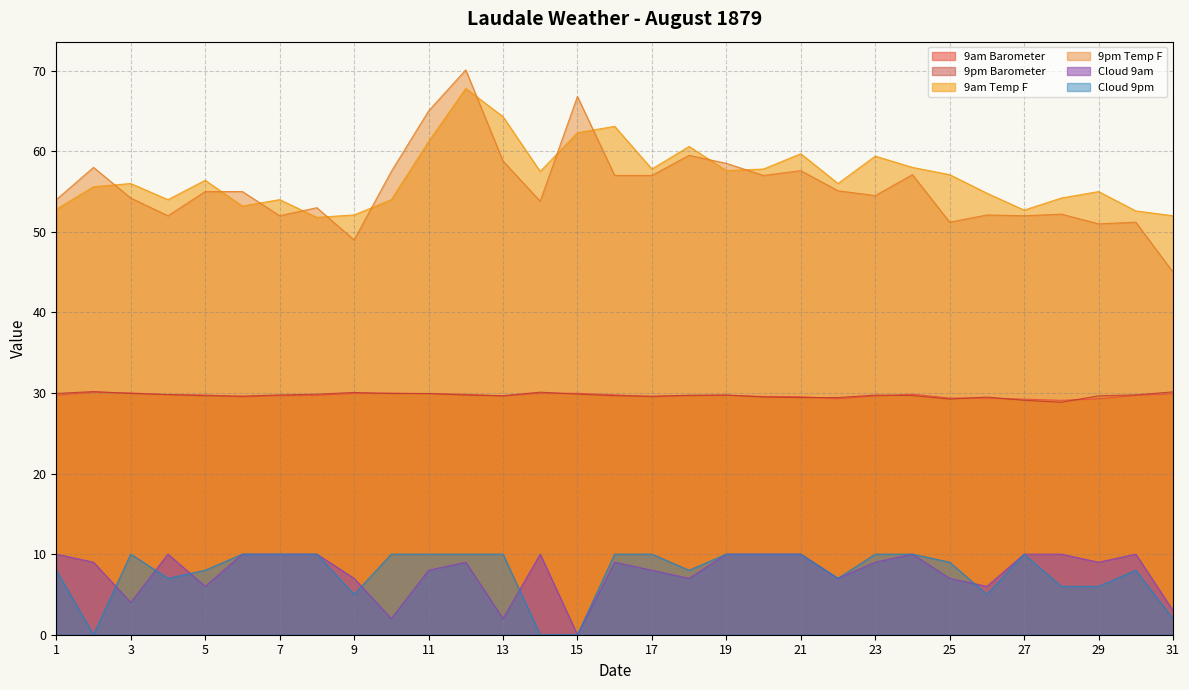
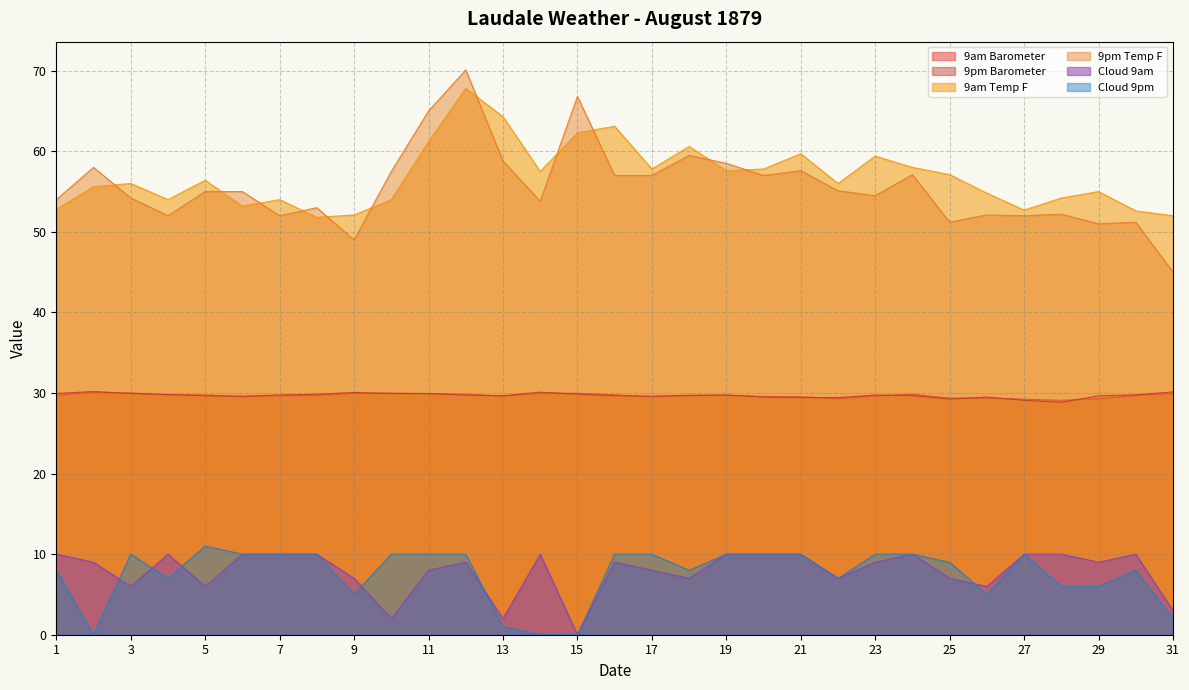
Cloud 9am, 3: 4 -> 6
Cloud 9pm, 5: 8 -> 11
Cloud 9pm, 13: 10 -> 1
